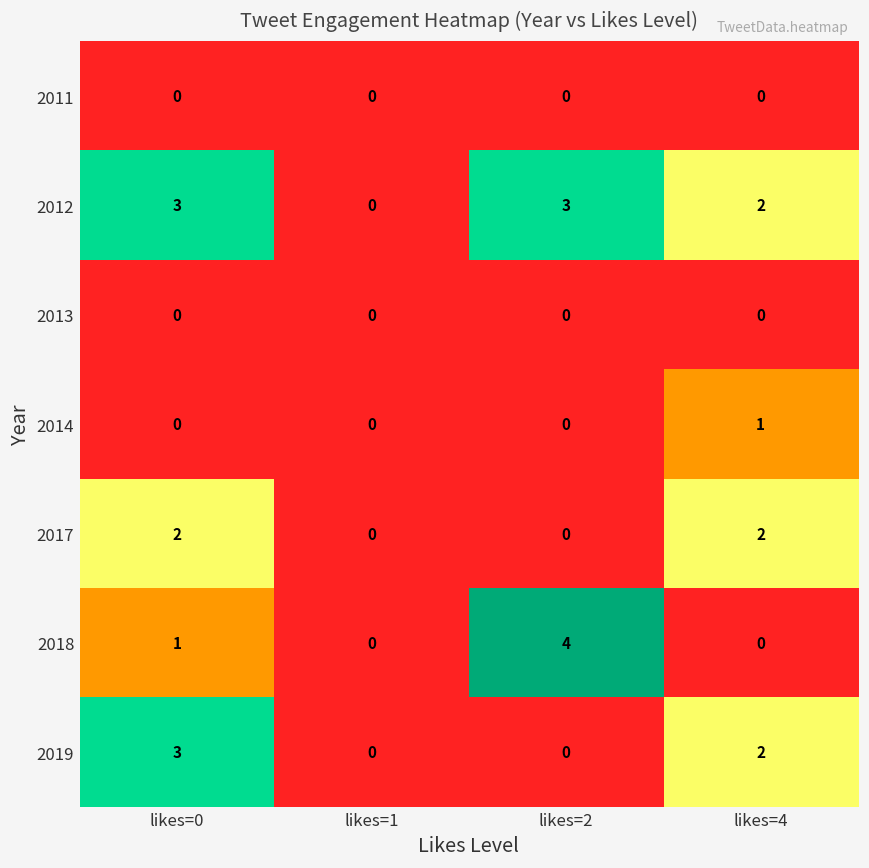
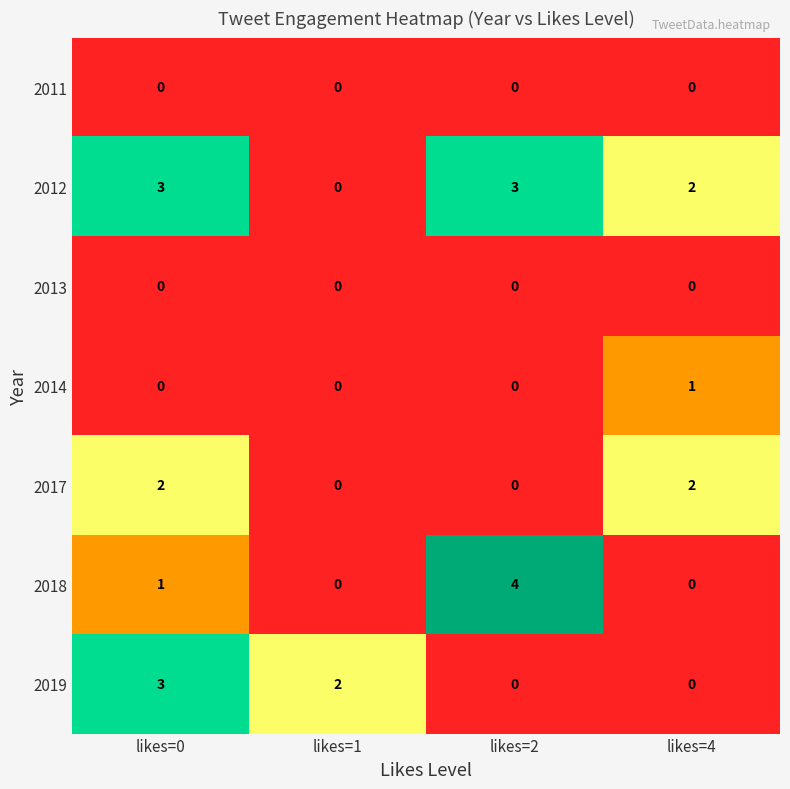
2019, likes=1: 0 -> 2
2019, likes=4: 2 -> 0
